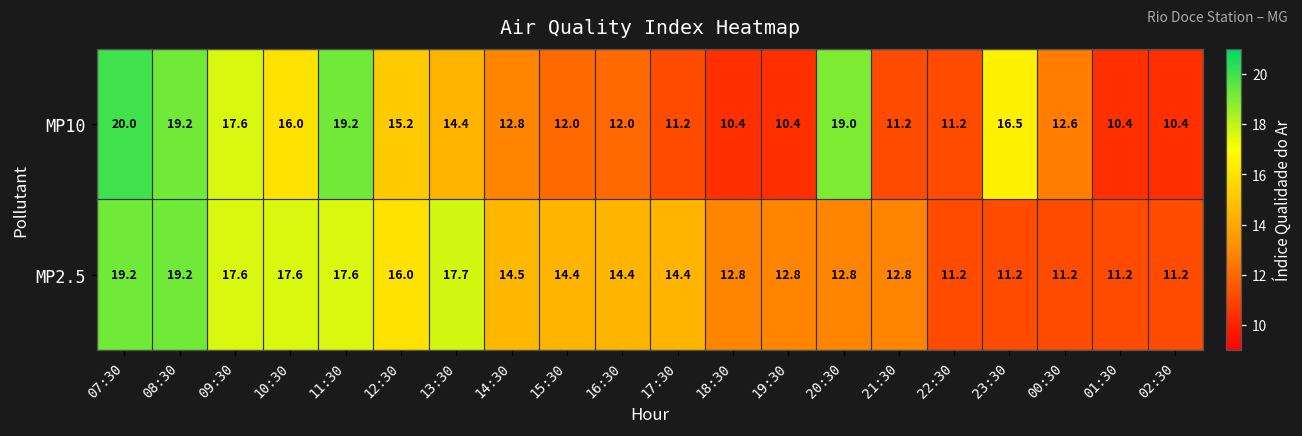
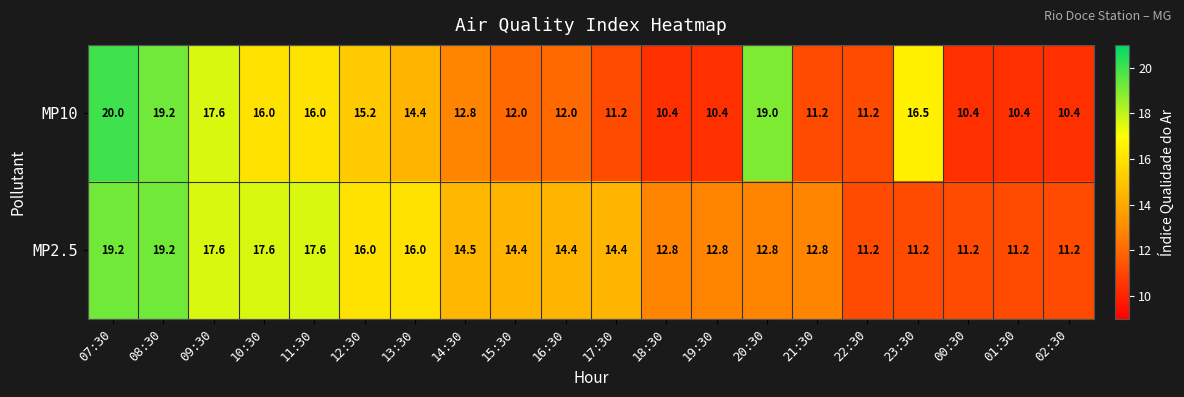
MP10, 11:30: 19.2 -> 16.0
MP10, 00:30: 12.6 -> 10.4
MP2.5, 13:30: 17.7 -> 16.0
